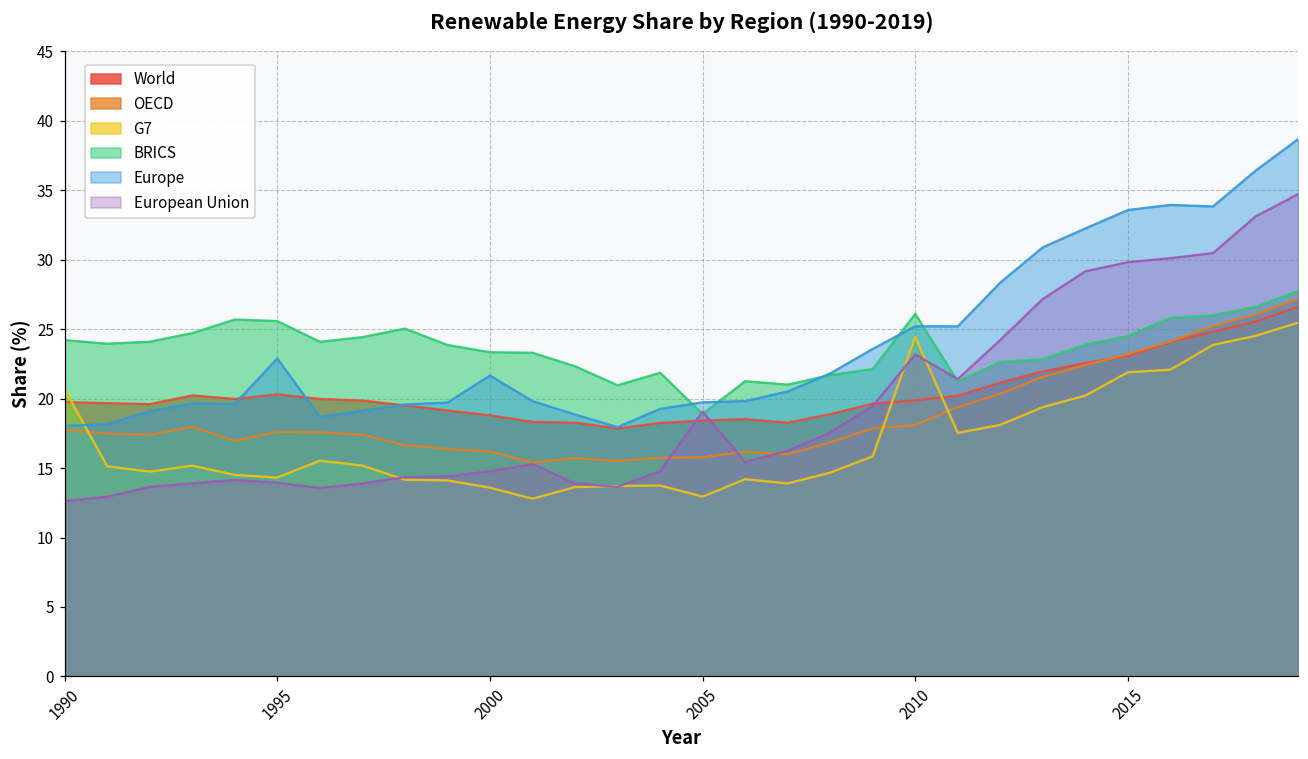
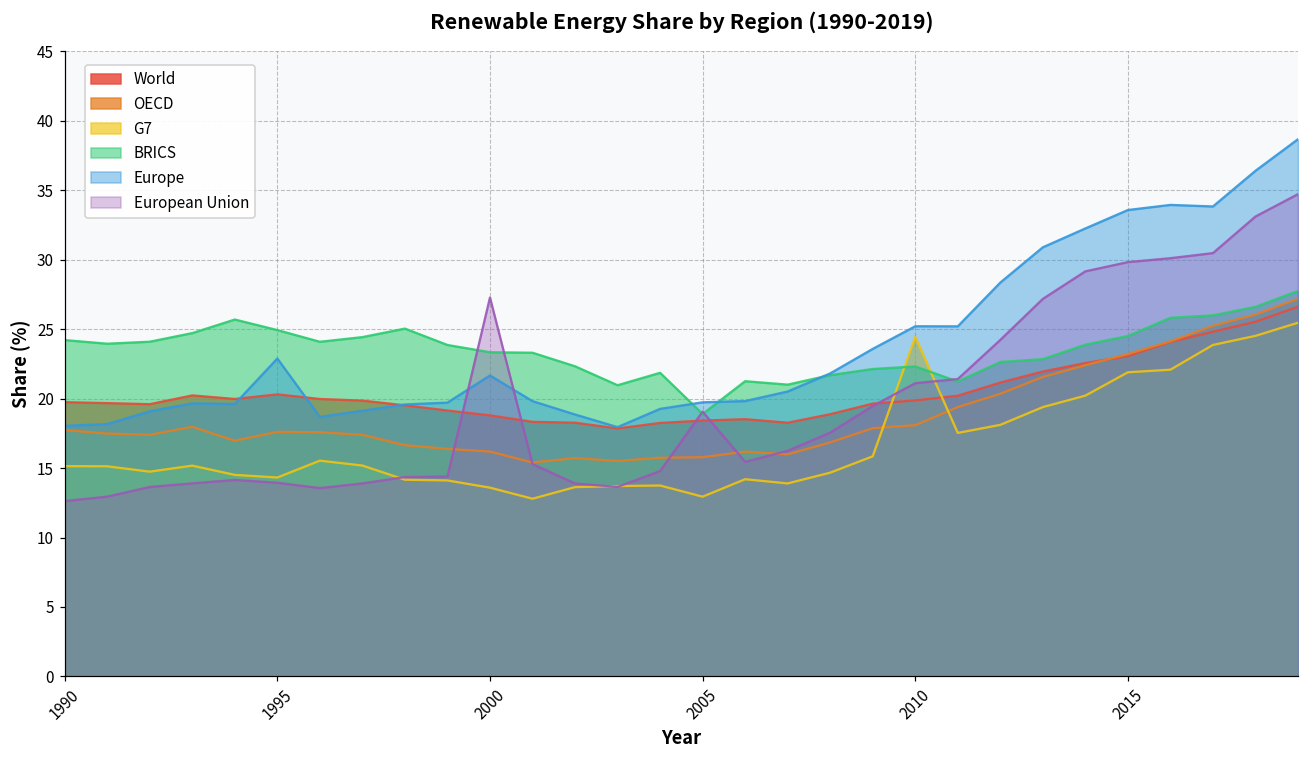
G7, 1990: 20.7 -> 15.1
BRICS, 1995: 25.6 -> 24.9
European Union, 2000: 14.8 -> 27.3
BRICS, 2010: 26.1 -> 22.3
European Union, 2010: 23.2 -> 21.1
